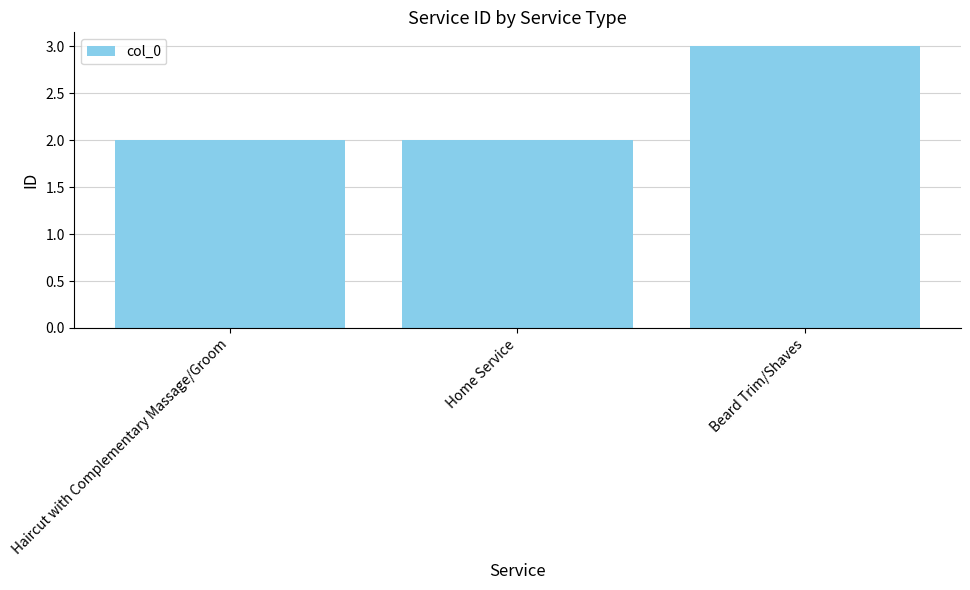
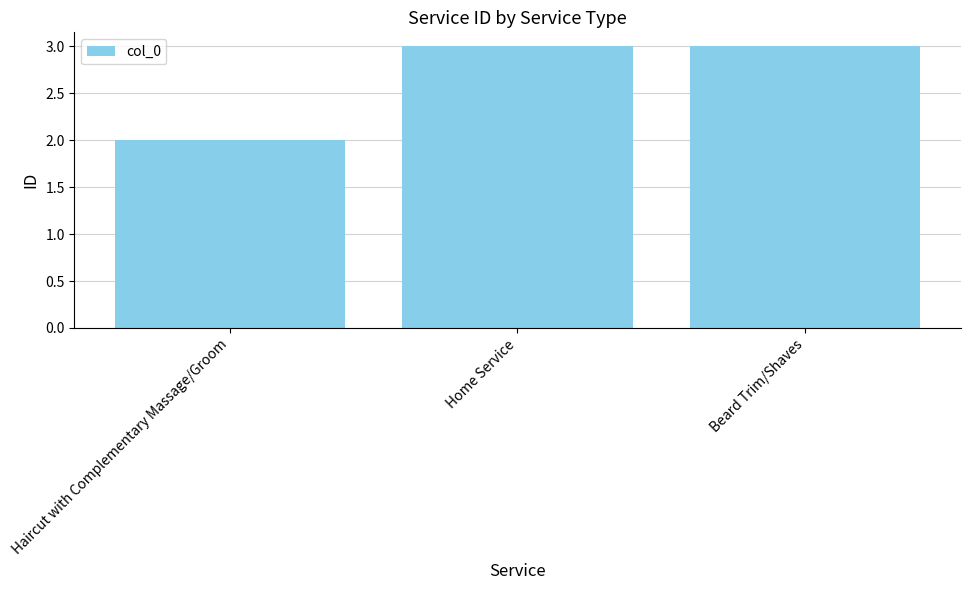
Home Service: 2 -> 3
